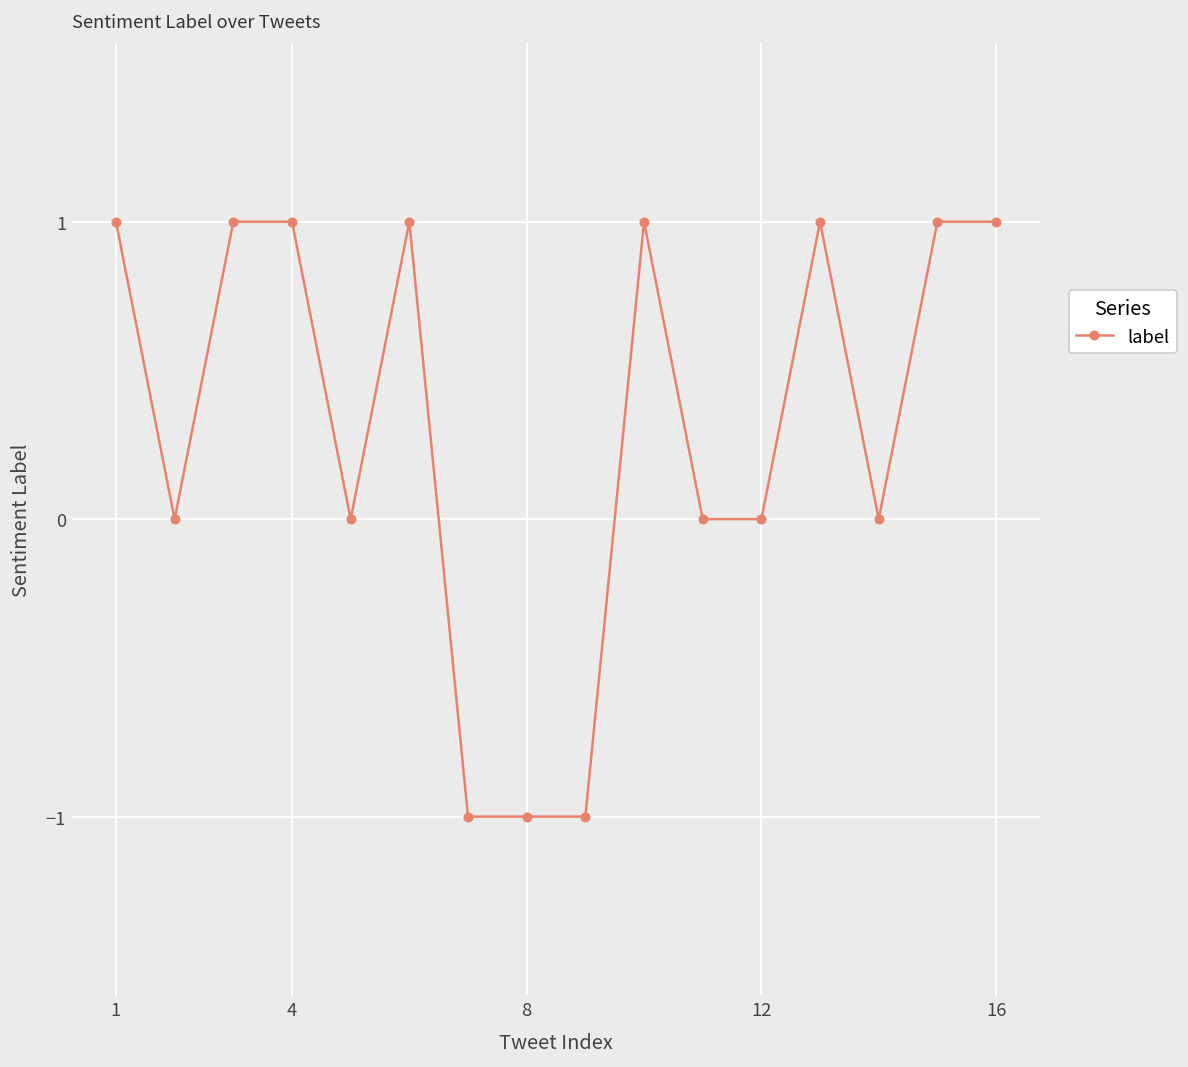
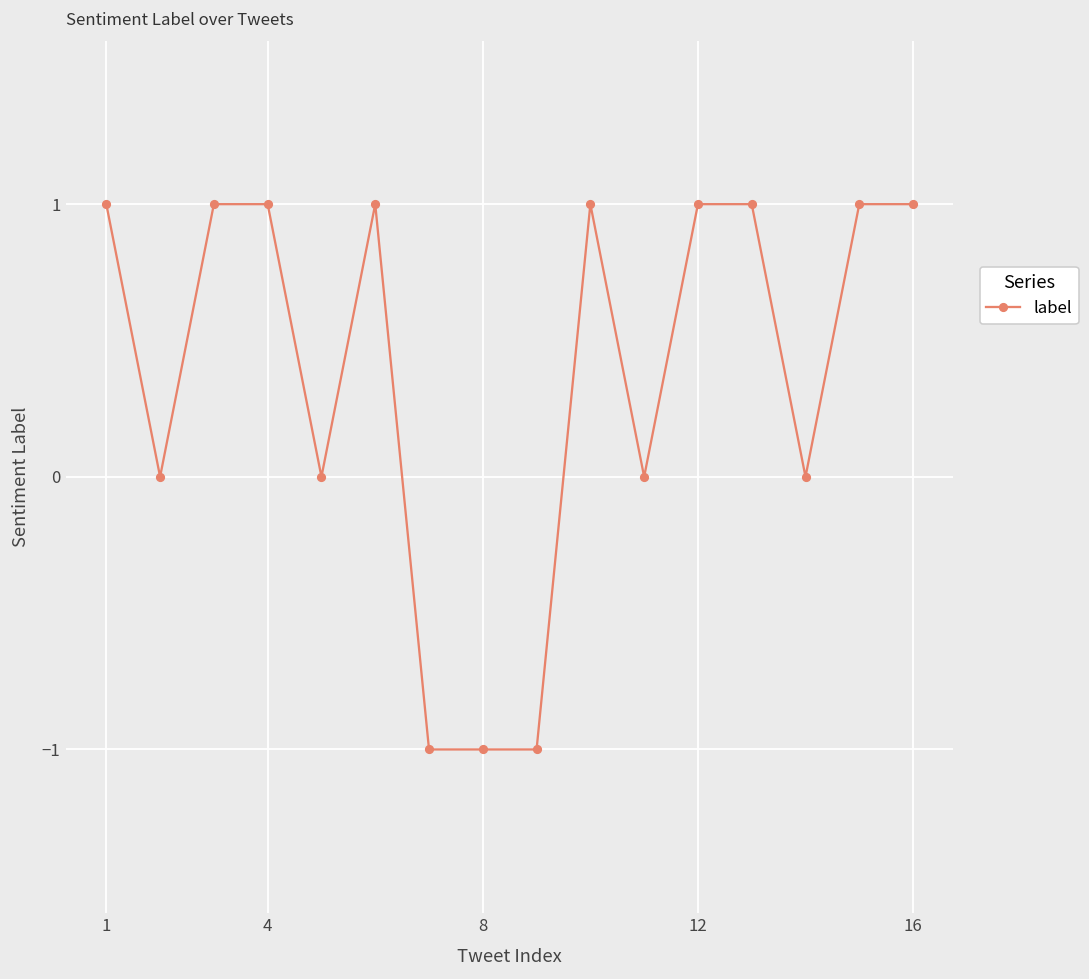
12: 0 -> 1
